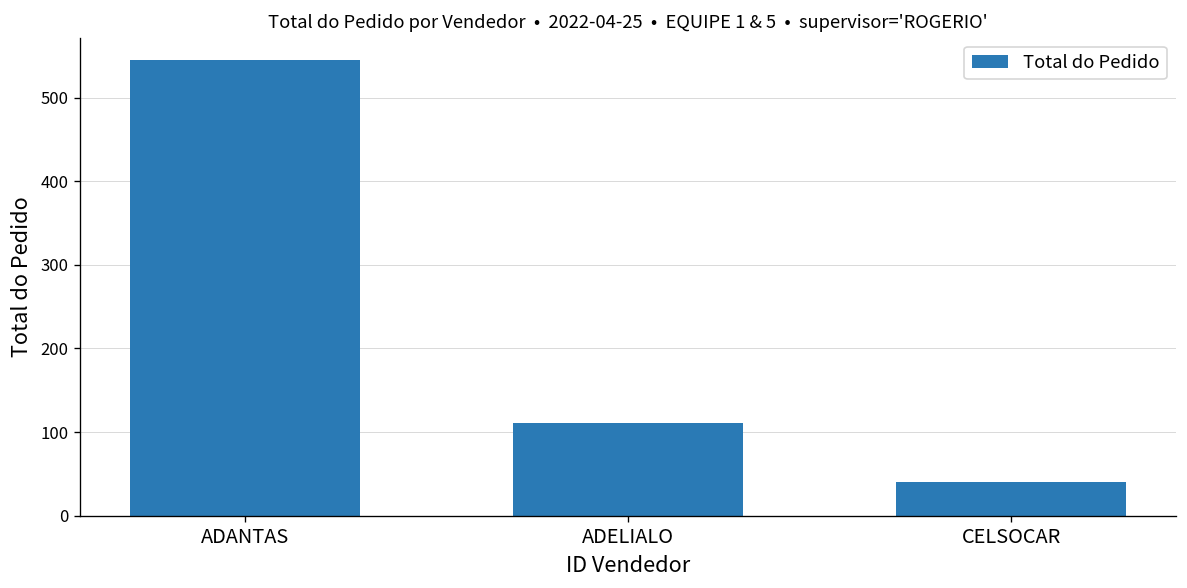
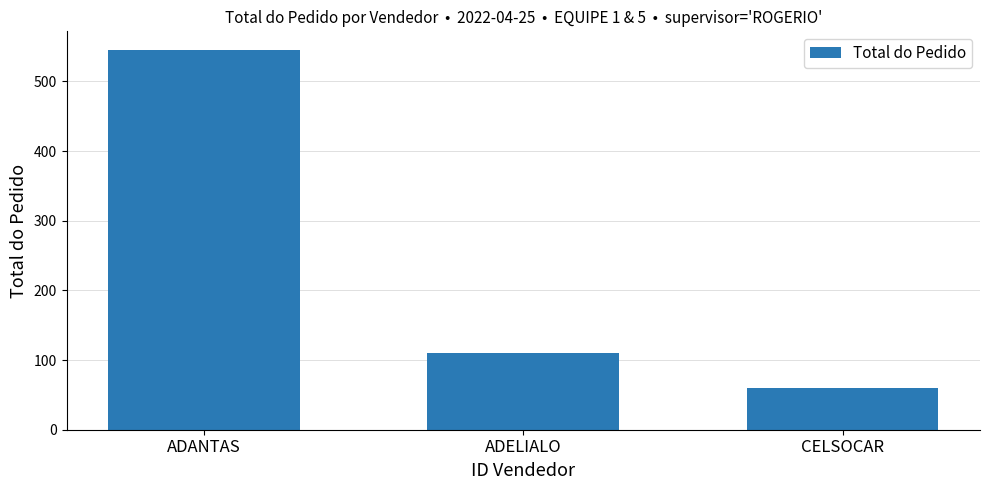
CELSOCAR: 40 -> 60
